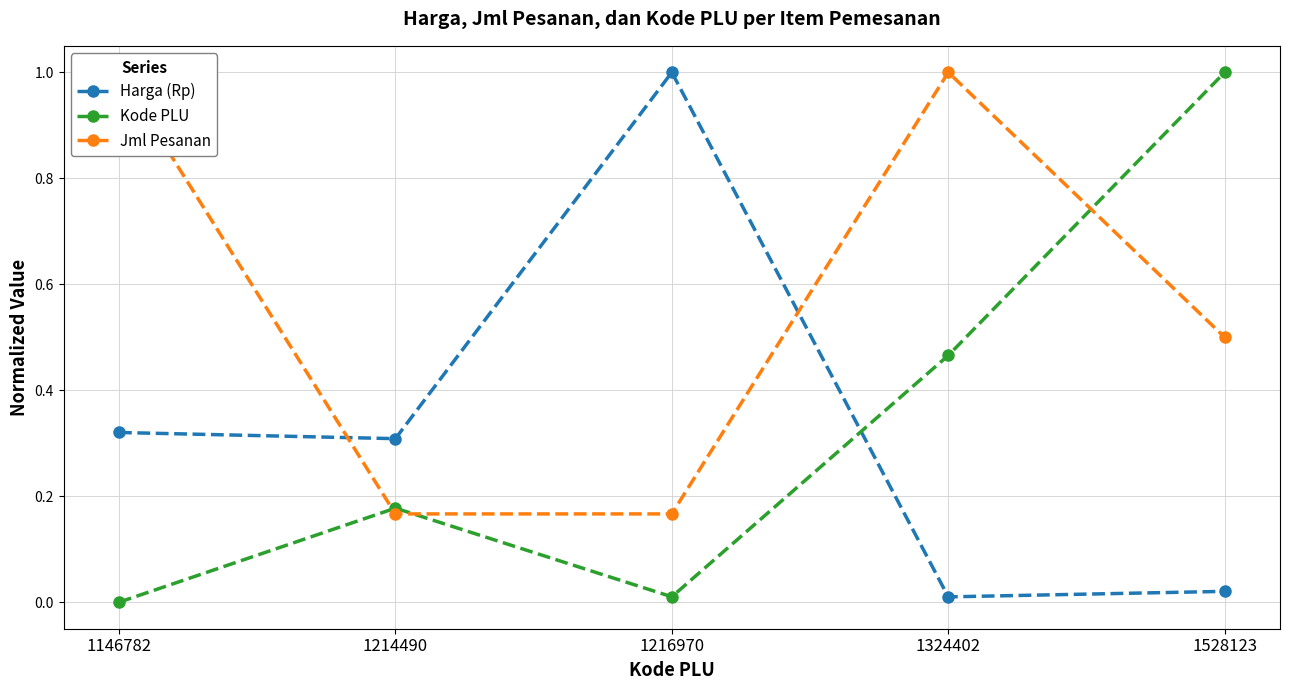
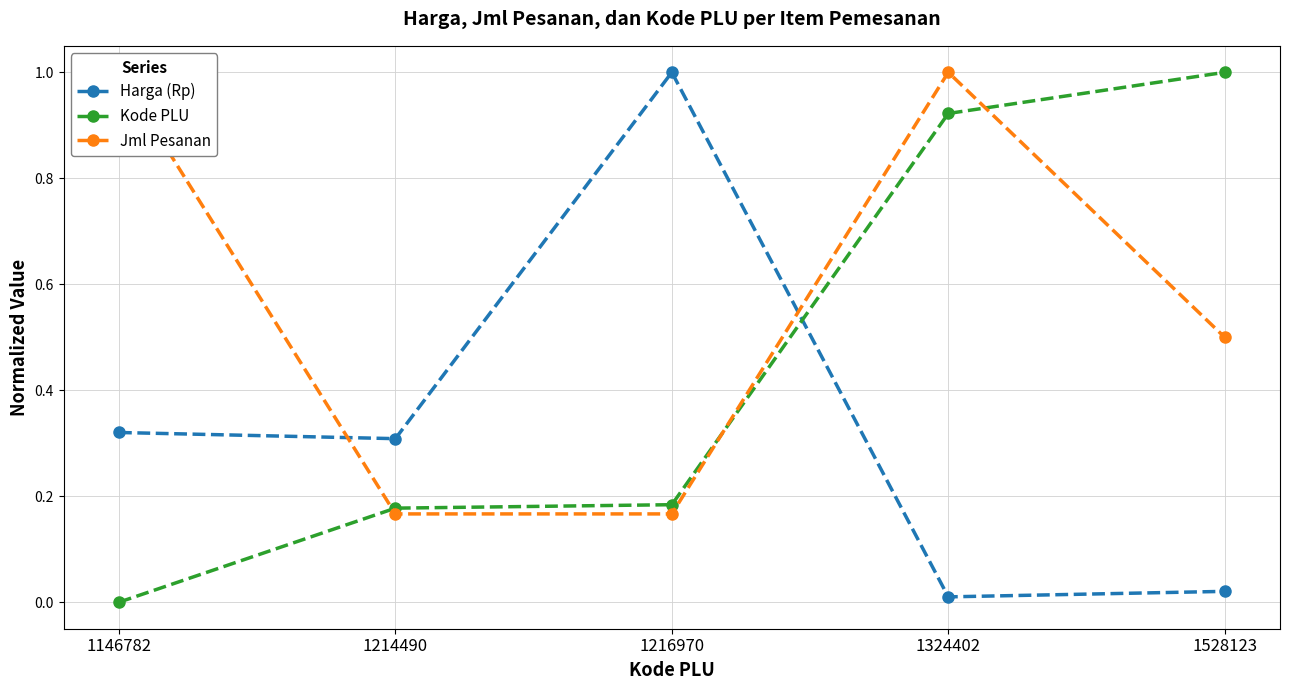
Kode PLU, 1216970: 0.01 -> 0.18
Kode PLU, 1324402: 0.47 -> 0.92
